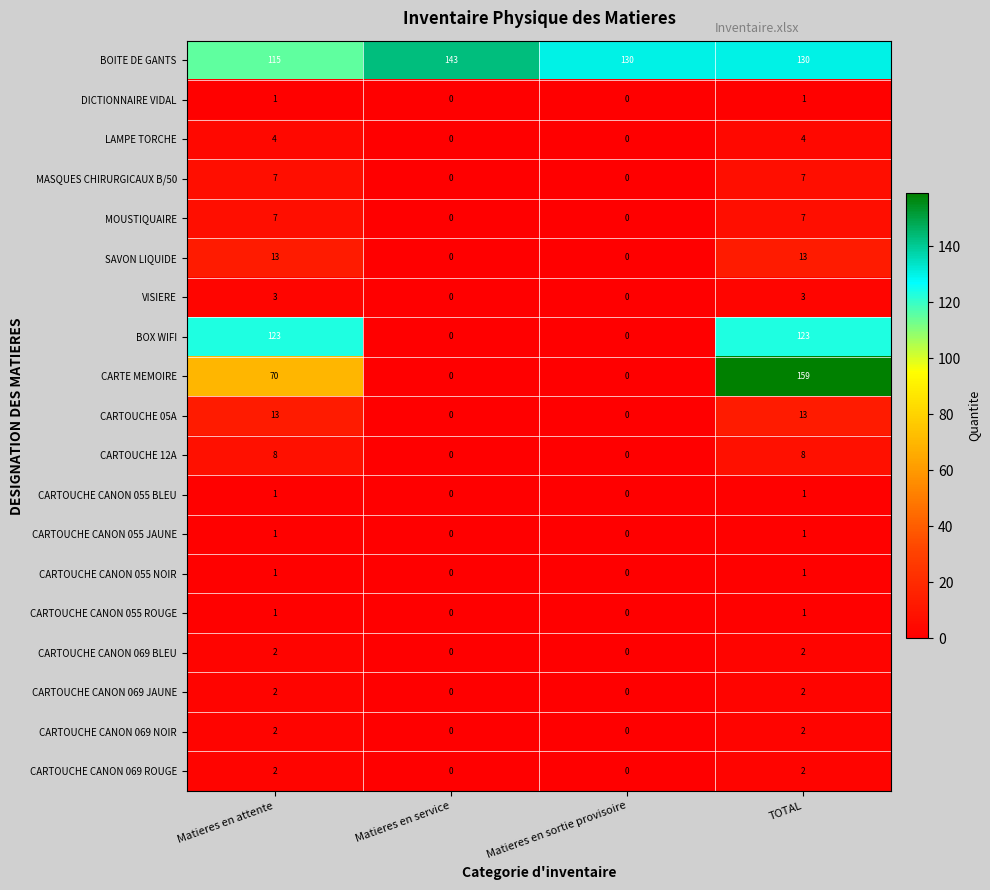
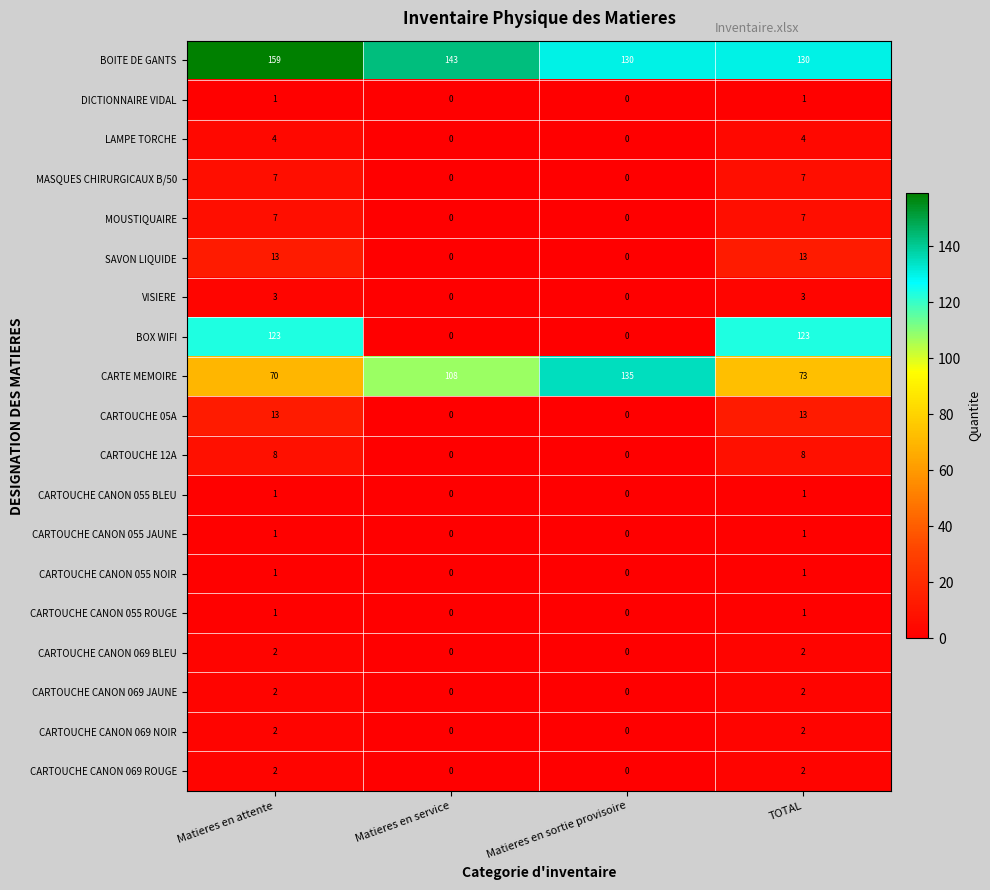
BOITE DE GANTS, Matieres en attente: 115 -> 159
CARTE MEMOIRE, Matieres en service: 0 -> 108
CARTE MEMOIRE, Matieres en sortie provisoire: 0 -> 135
CARTE MEMOIRE, TOTAL: 159 -> 73
